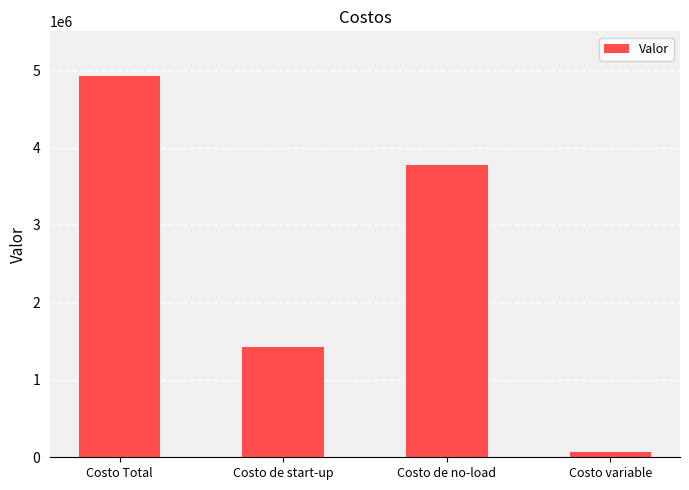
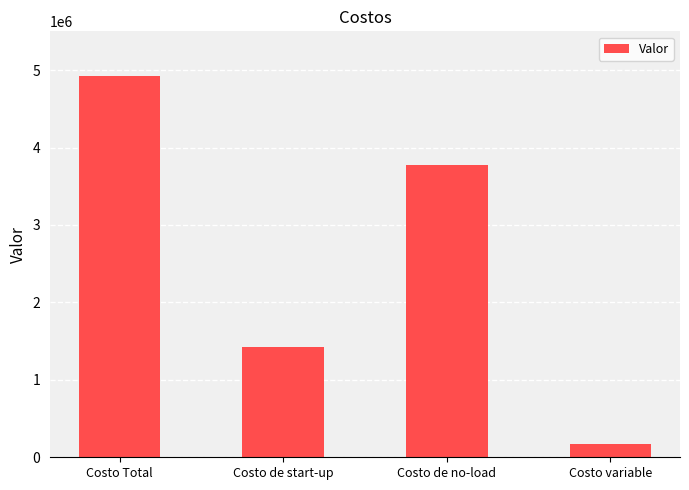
Costo variable: 100000 -> 200000
